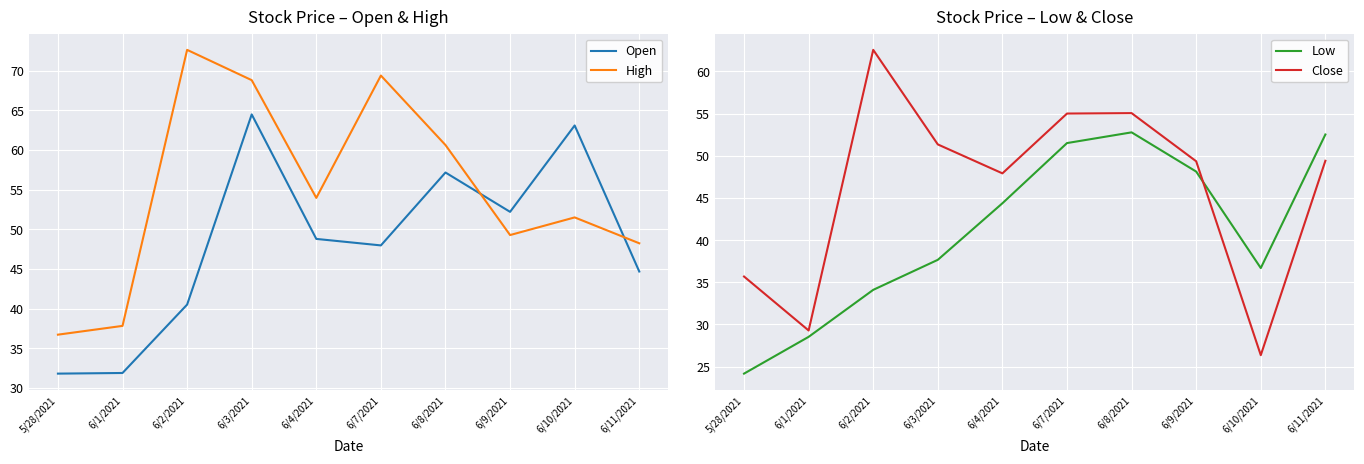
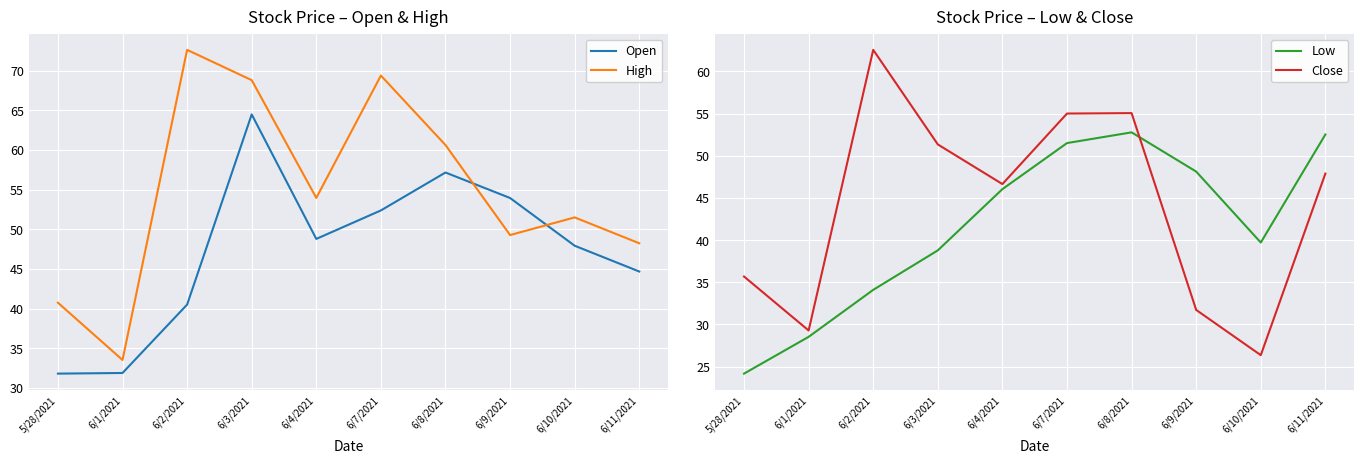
Stock Price – Open & High, High, 5/28/2021: 37 -> 41
Stock Price – Open & High, High, 6/1/2021: 38 -> 34
Stock Price – Open & High, Open, 6/7/2021: 48 -> 52
Stock Price – Open & High, Open, 6/9/2021: 52 -> 54
Stock Price – Open & High, Open, 6/10/2021: 63 -> 48
Stock Price – Low & Close, Low, 6/3/2021: 38 -> 39
Stock Price – Low & Close, Low, 6/4/2021: 44 -> 46
Stock Price – Low & Close, Close, 6/4/2021: 48 -> 47
Stock Price – Low & Close, Close, 6/9/2021: 49 -> 32
Stock Price – Low & Close, Low, 6/10/2021: 37 -> 40
Stock Price – Low & Close, Close, 6/11/2021: 49 -> 48
